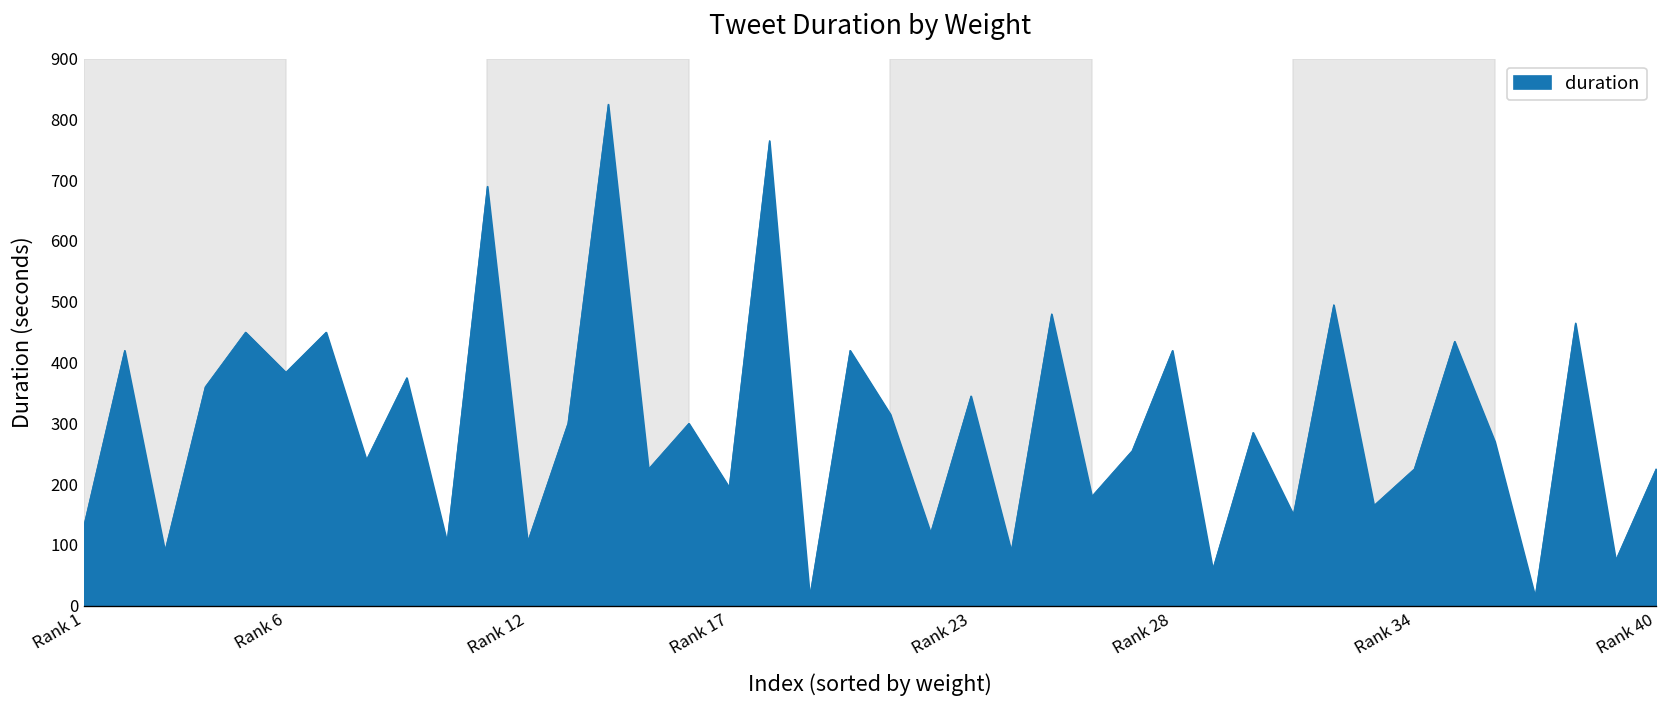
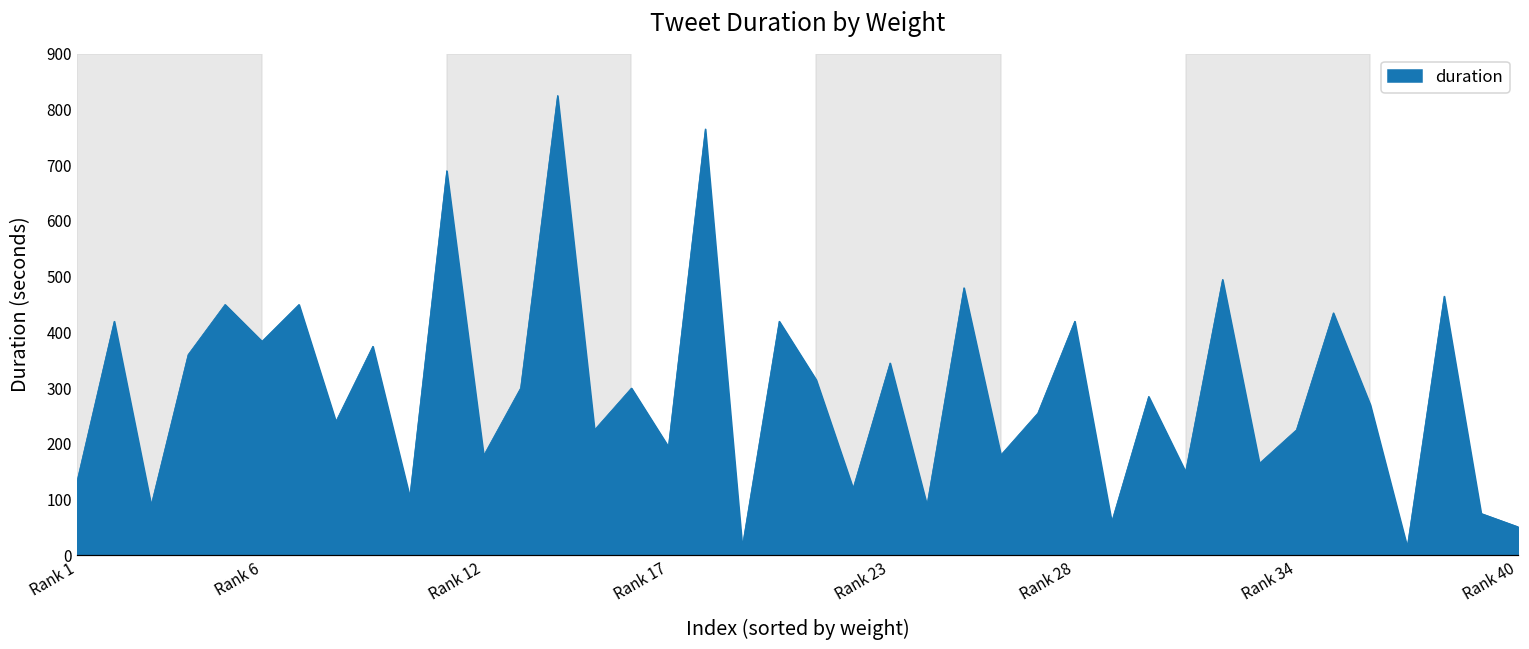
Rank 12: 110 -> 180
Rank 40: 230 -> 50
